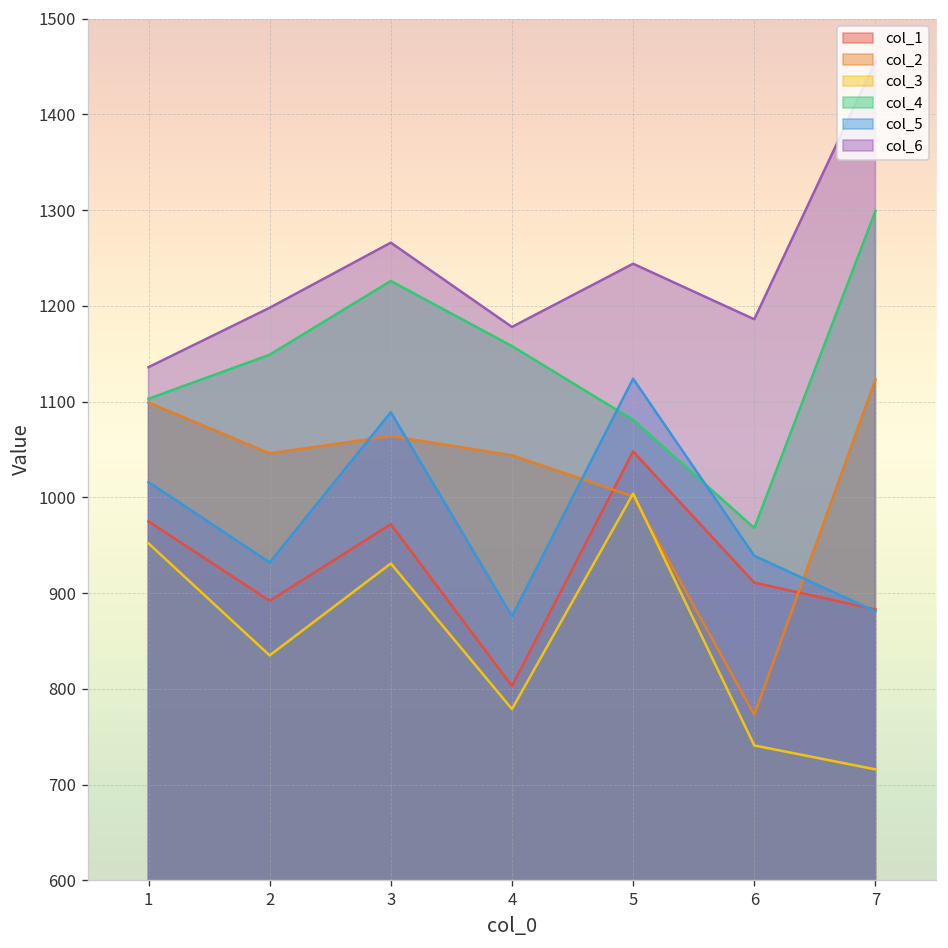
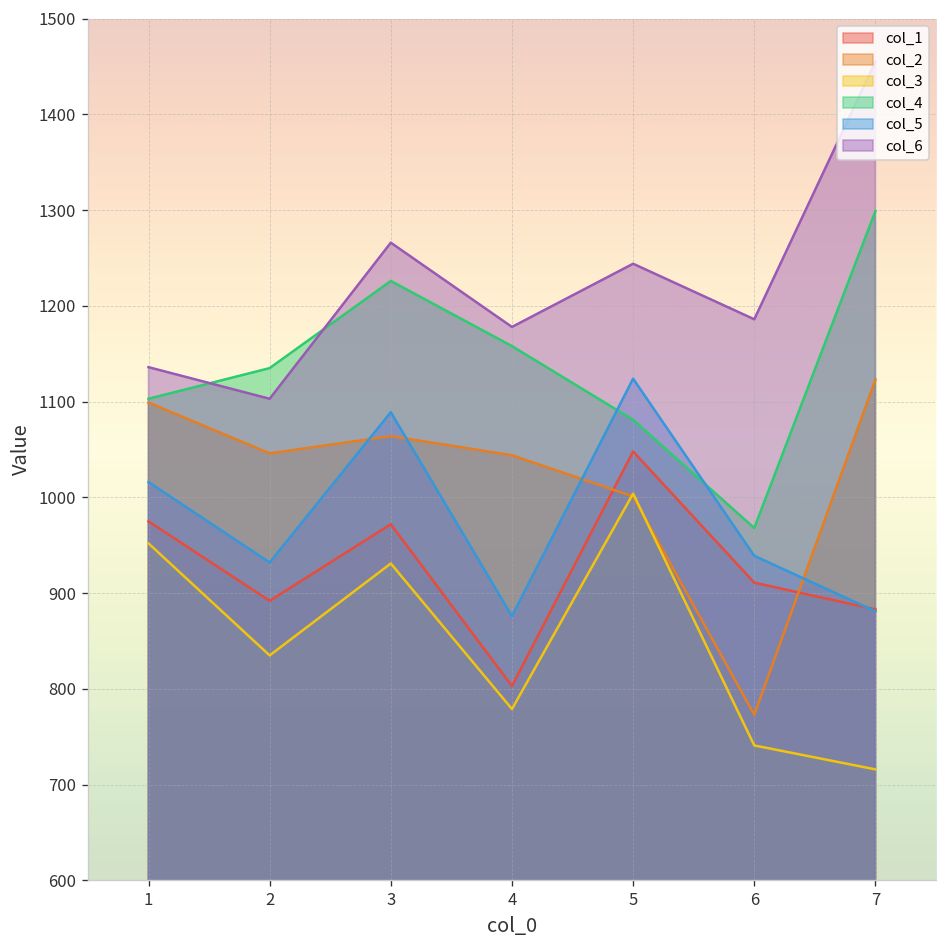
col_4, 2: 1150 -> 1140
col_6, 2: 1200 -> 1100
